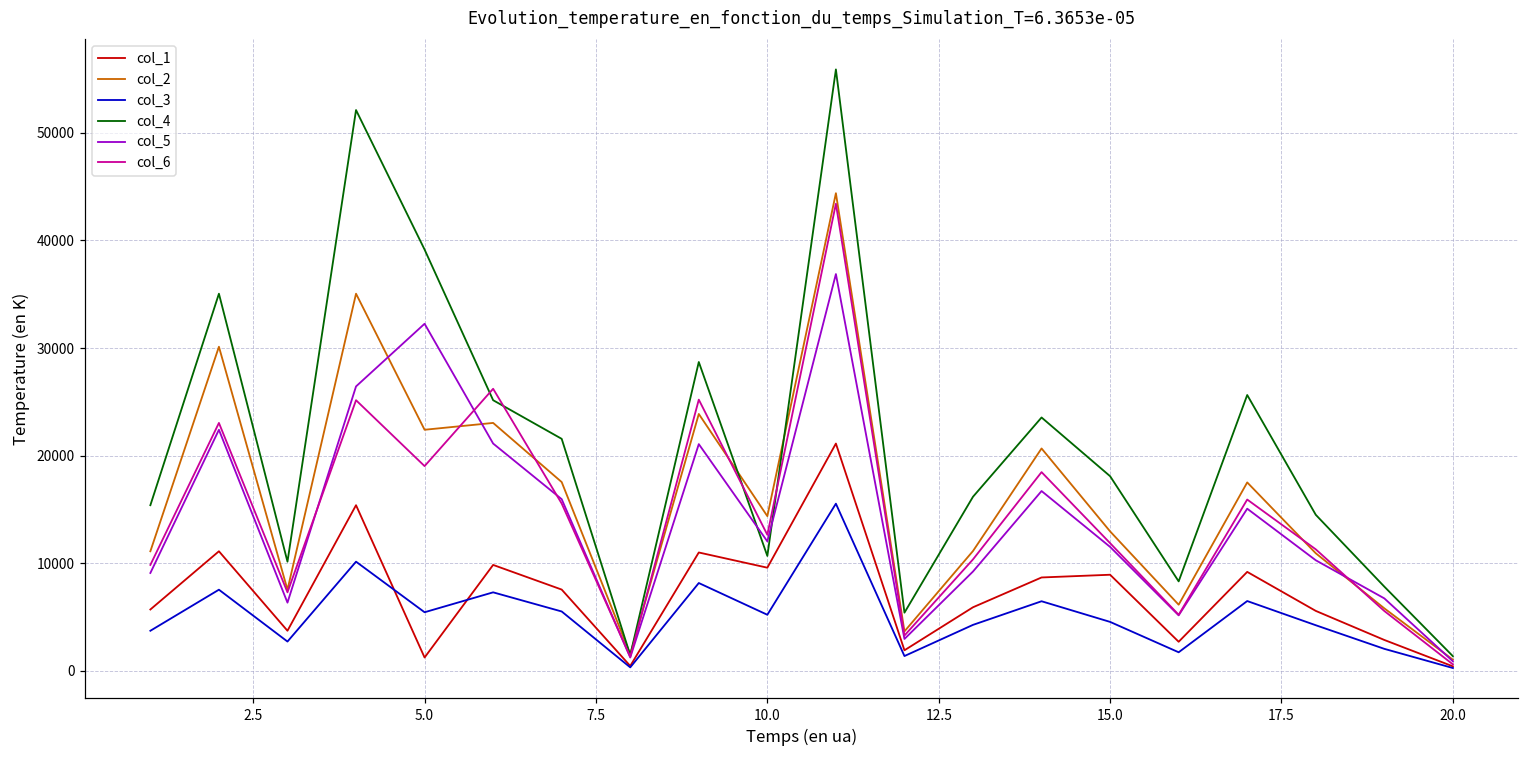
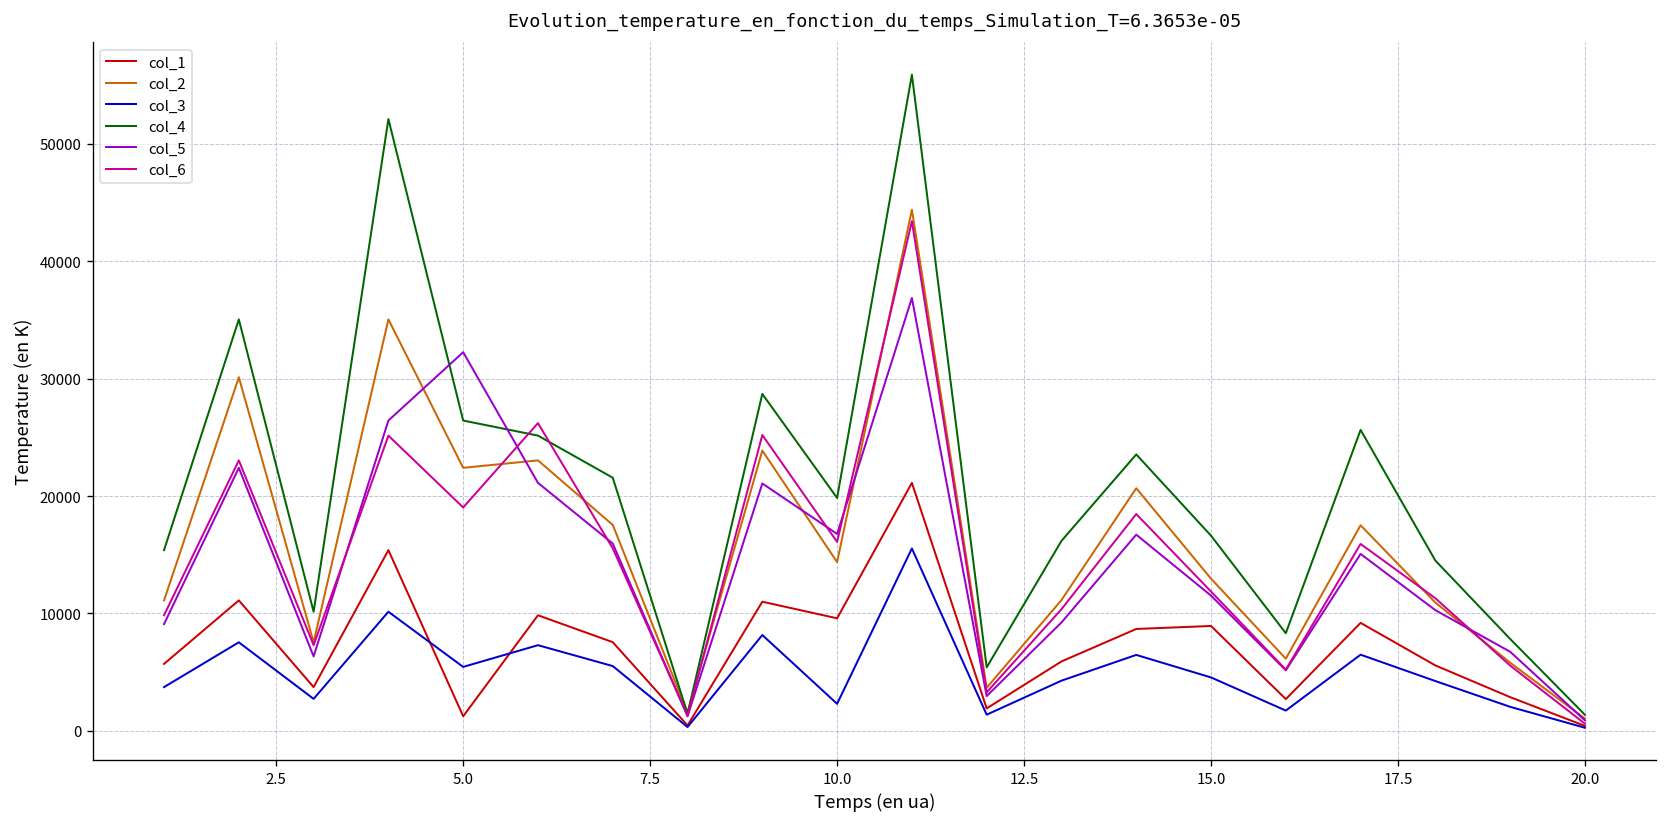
col_4, 5.0: 39000 -> 26000
col_3, 10.0: 5000 -> 2000
col_4, 10.0: 11000 -> 20000
col_5, 10.0: 12000 -> 17000
col_6, 10.0: 13000 -> 16000
col_4, 15.0: 18000 -> 17000
